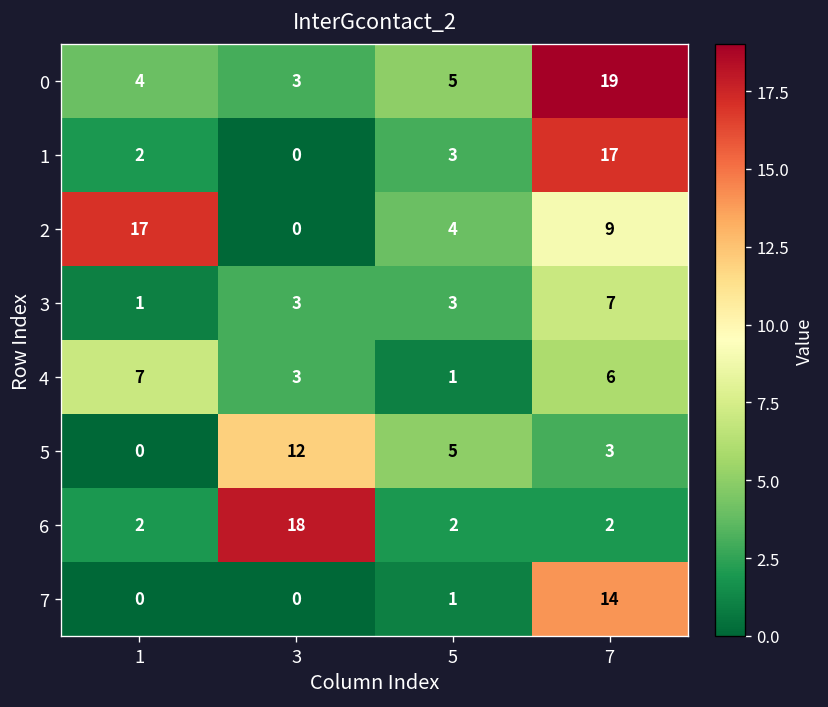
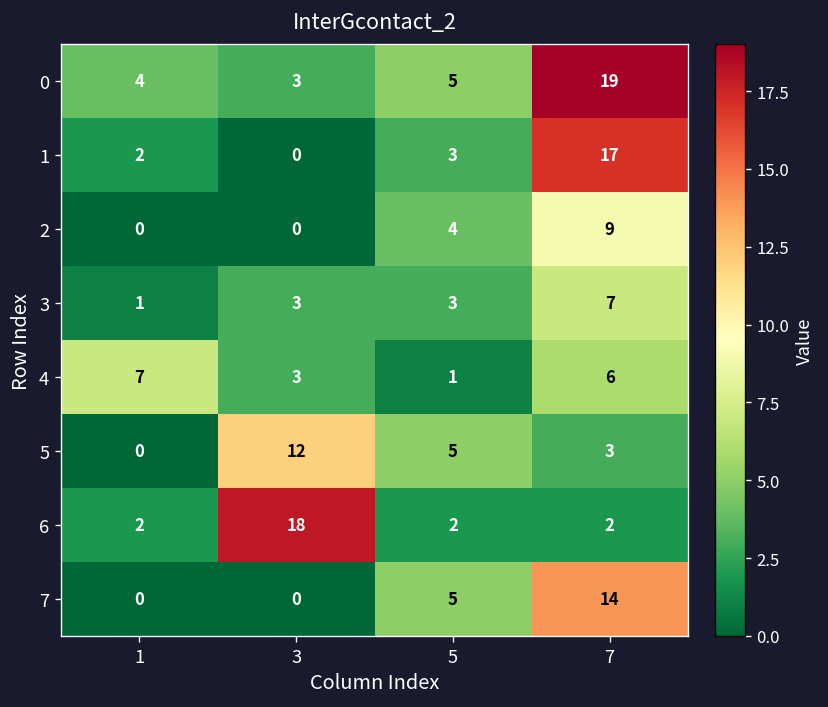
2, 1: 17 -> 0
7, 5: 1 -> 5
